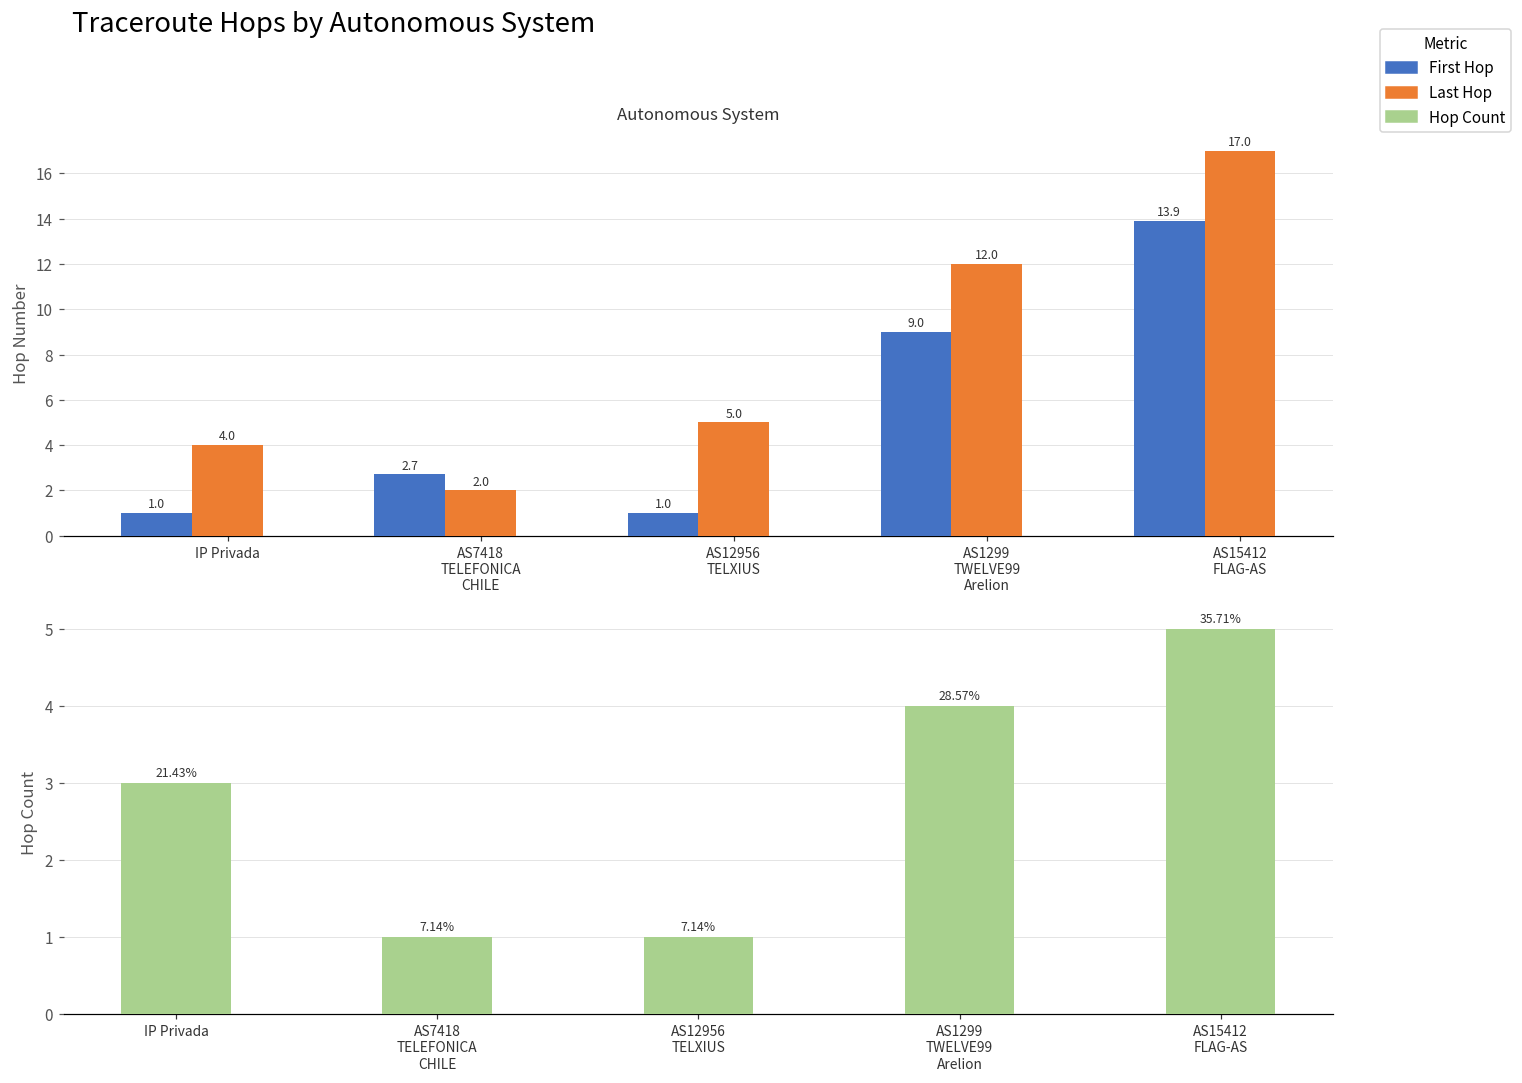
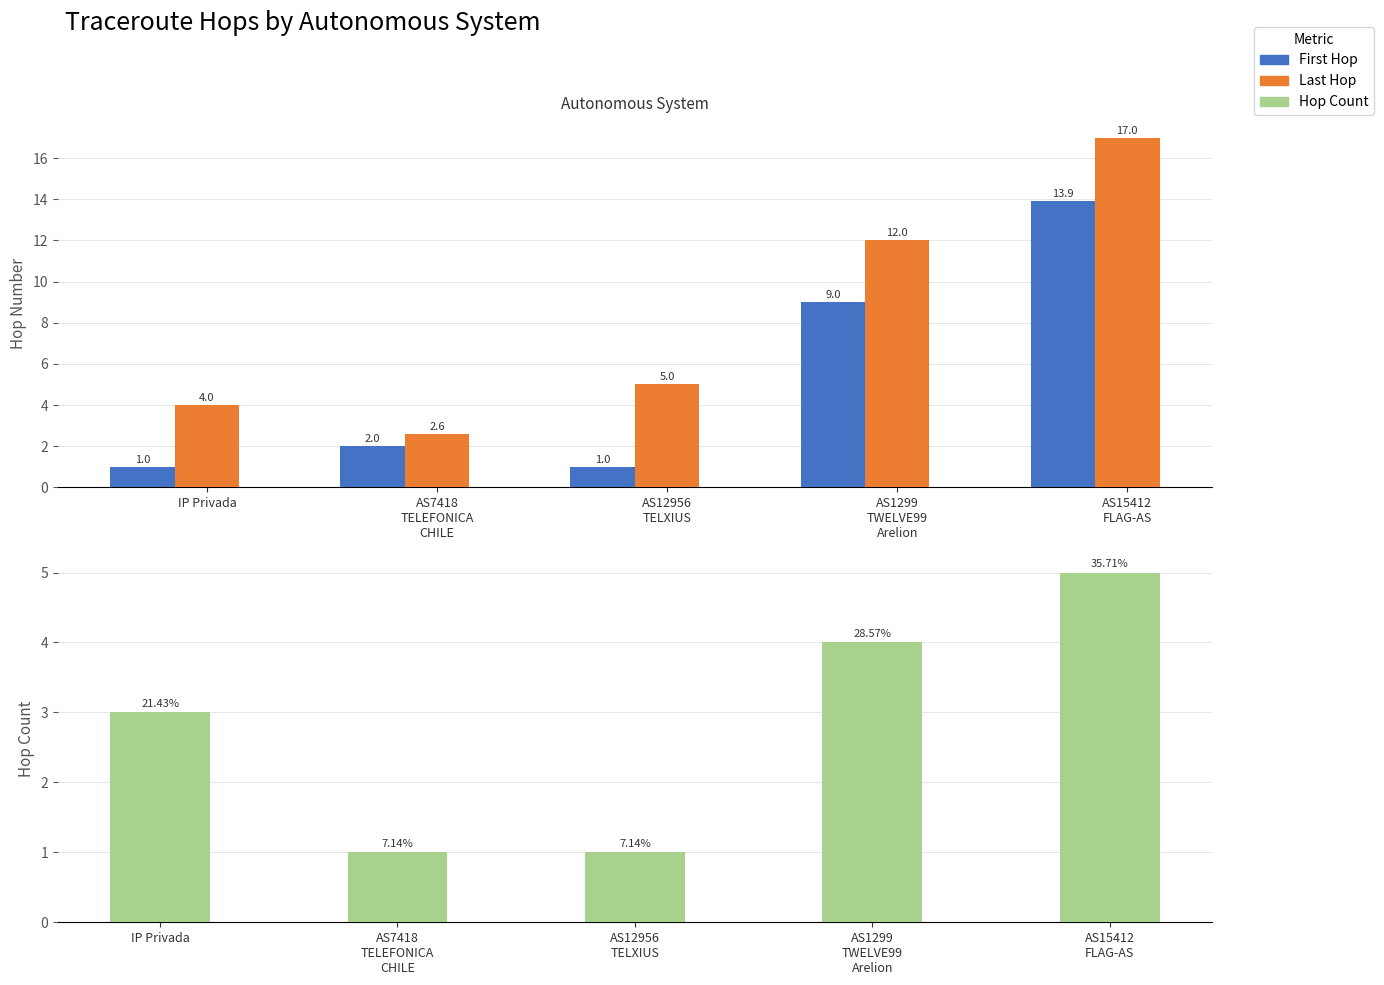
Autonomous System, First Hop, AS7418 TELEFONICA CHILE: 2.7 -> 2.0
Autonomous System, Last Hop, AS7418 TELEFONICA CHILE: 2.0 -> 2.6
